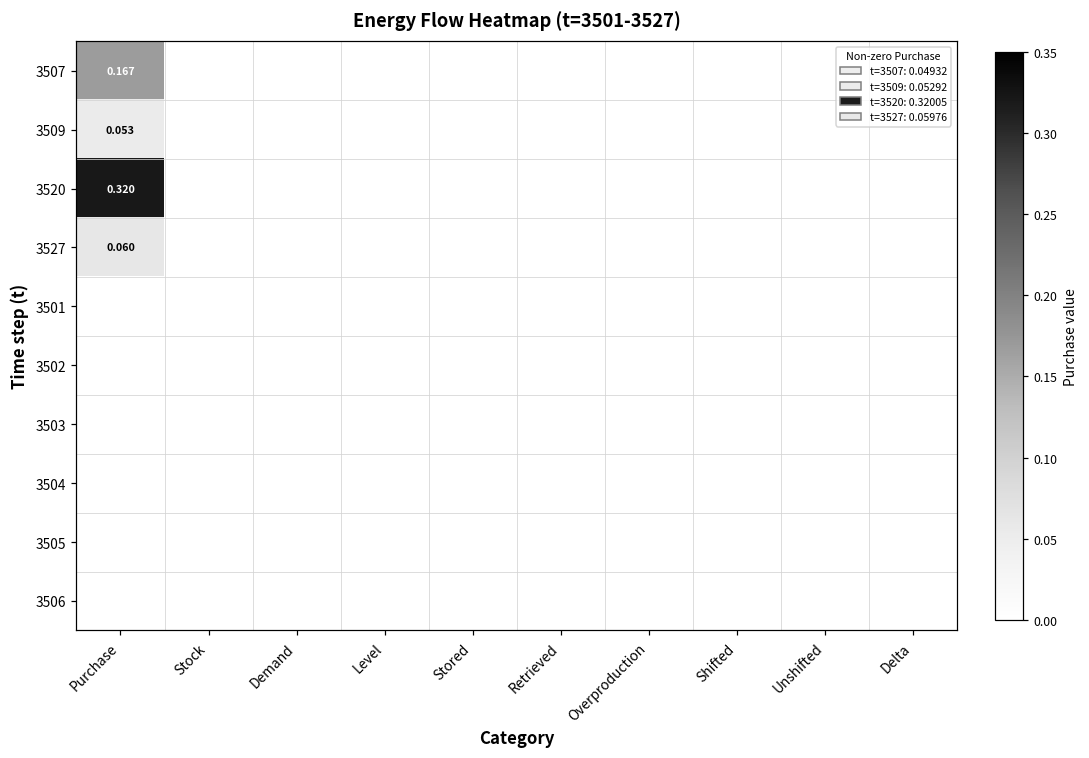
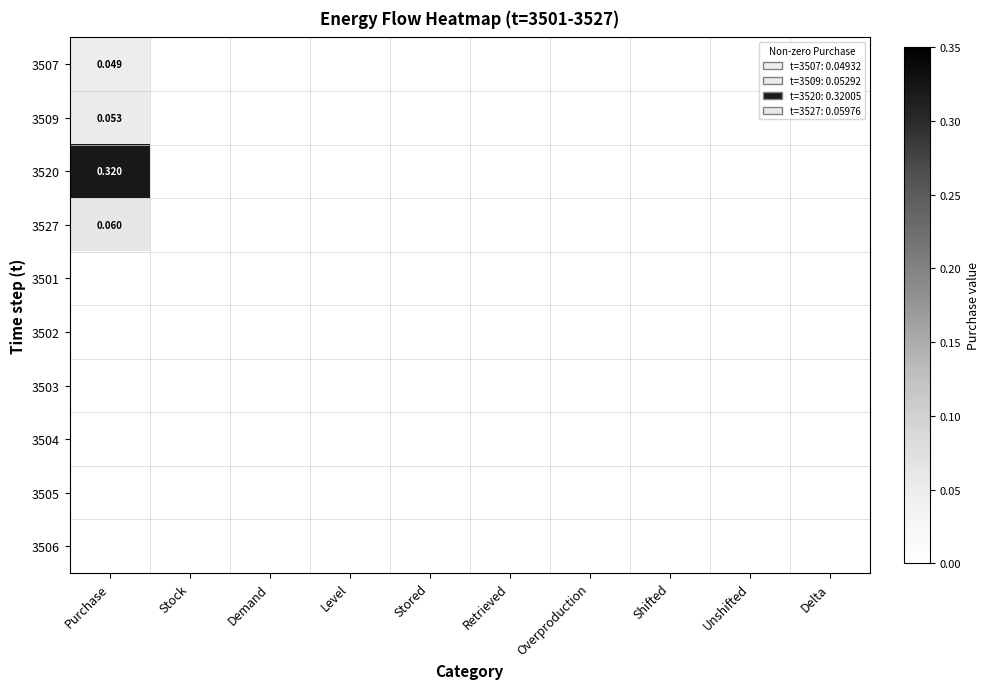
3507, Purchase: 0.167 -> 0.049
